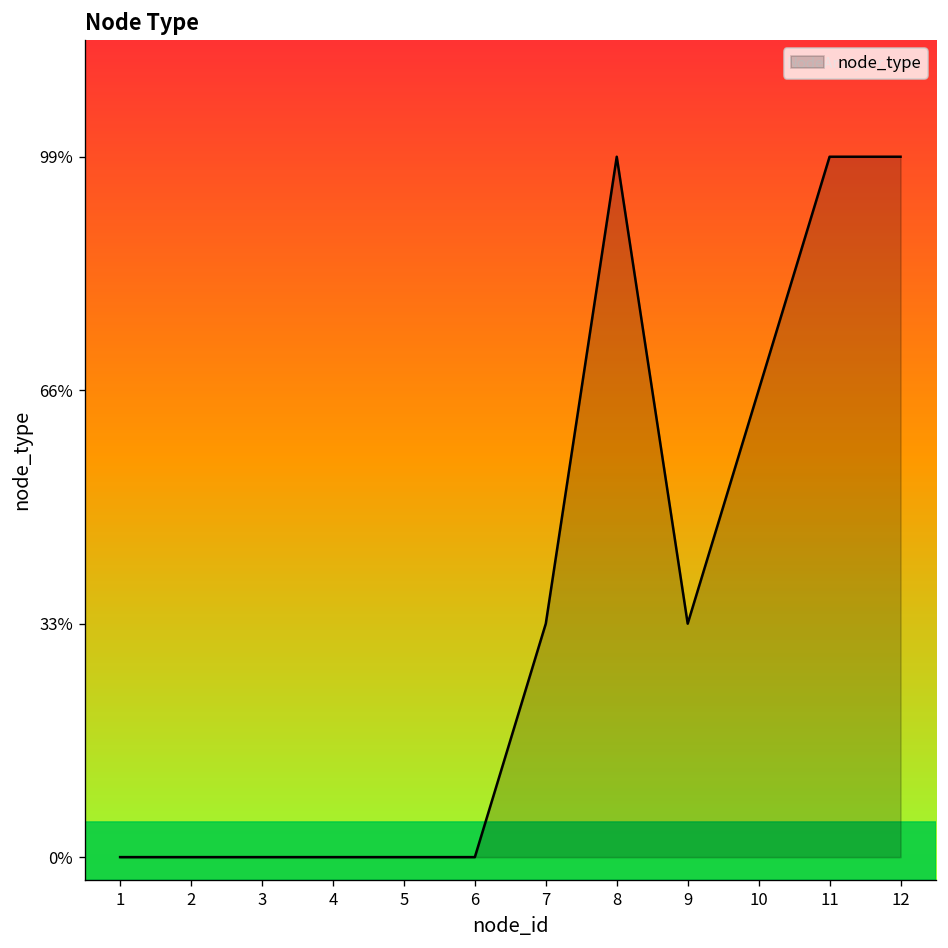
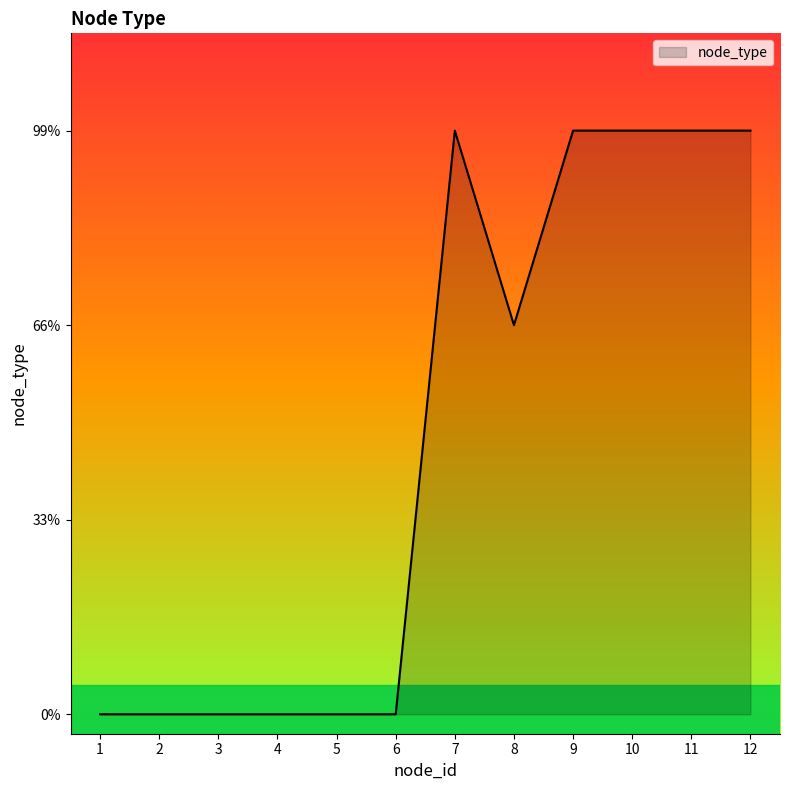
7: 33% -> 99%
8: 99% -> 66%
9: 33% -> 99%
10: 66% -> 99%
